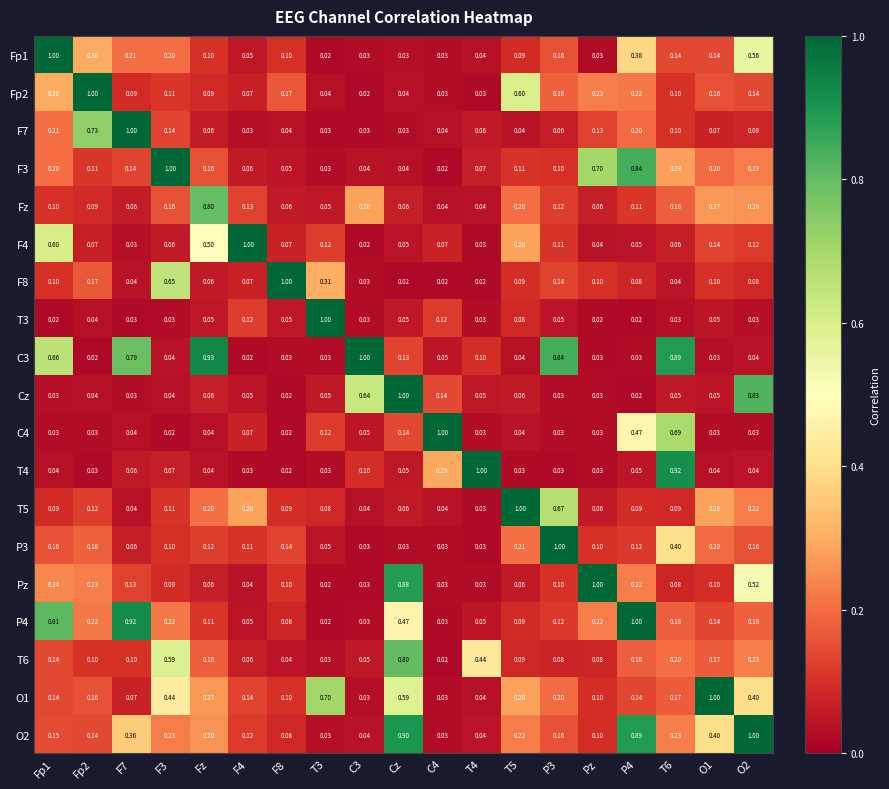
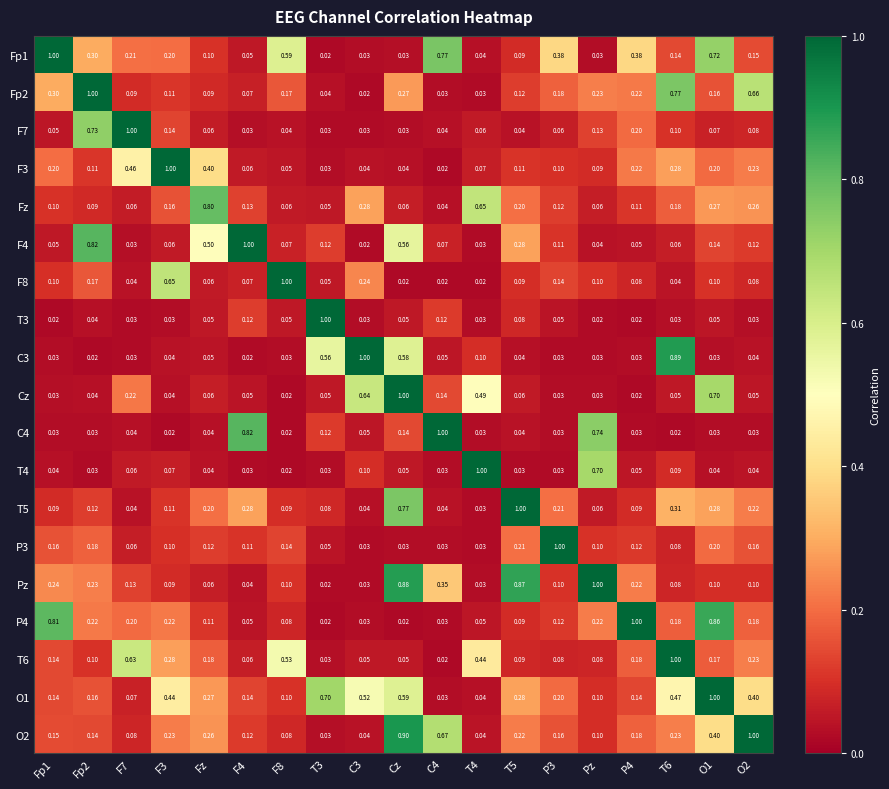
Fp1, F8: 0.10 -> 0.59
Fp1, C4: 0.03 -> 0.77
Fp1, P3: 0.16 -> 0.38
Fp1, O1: 0.14 -> 0.72
Fp1, O2: 0.56 -> 0.15
Fp2, Cz: 0.04 -> 0.27
Fp2, T5: 0.60 -> 0.12
Fp2, T6: 0.10 -> 0.77
Fp2, O2: 0.14 -> 0.66
F7, Fp1: 0.21 -> 0.05
F3, F7: 0.14 -> 0.46
F3, Fz: 0.16 -> 0.40
F3, Pz: 0.70 -> 0.09
F3, P4: 0.84 -> 0.22
Fz, T4: 0.04 -> 0.65
F4, Fp1: 0.60 -> 0.05
F4, Fp2: 0.07 -> 0.82
F4, Cz: 0.05 -> 0.56
F8, T3: 0.31 -> 0.05
F8, C3: 0.03 -> 0.24
C3, Fp1: 0.66 -> 0.03
C3, F7: 0.79 -> 0.03
C3, Fz: 0.93 -> 0.05
C3, T3: 0.03 -> 0.56
C3, Cz: 0.13 -> 0.58
C3, P3: 0.84 -> 0.03
Cz, F7: 0.03 -> 0.22
Cz, T4: 0.05 -> 0.49
Cz, O1: 0.05 -> 0.70
Cz, O2: 0.83 -> 0.05
C4, F4: 0.07 -> 0.82
C4, Pz: 0.03 -> 0.74
C4, P4: 0.47 -> 0.03
C4, T6: 0.69 -> 0.02
T4, C4: 0.29 -> 0.03
T4, Pz: 0.03 -> 0.70
T4, T6: 0.92 -> 0.09
T5, Cz: 0.06 -> 0.77
T5, P3: 0.67 -> 0.21
T5, T6: 0.09 -> 0.31
P3, T6: 0.40 -> 0.08
Pz, C4: 0.03 -> 0.35
Pz, T5: 0.06 -> 0.87
Pz, O2: 0.52 -> 0.10
P4, F7: 0.92 -> 0.20
P4, Cz: 0.47 -> 0.02
P4, O1: 0.14 -> 0.86
T6, F7: 0.10 -> 0.63
T6, F3: 0.59 -> 0.28
T6, F8: 0.04 -> 0.53
T6, Cz: 0.80 -> 0.05
T6, T6: 0.20 -> 1.00
O1, C3: 0.03 -> 0.52
O1, T6: 0.17 -> 0.47
O2, F7: 0.36 -> 0.08
O2, C4: 0.03 -> 0.67
O2, P4: 0.89 -> 0.18
